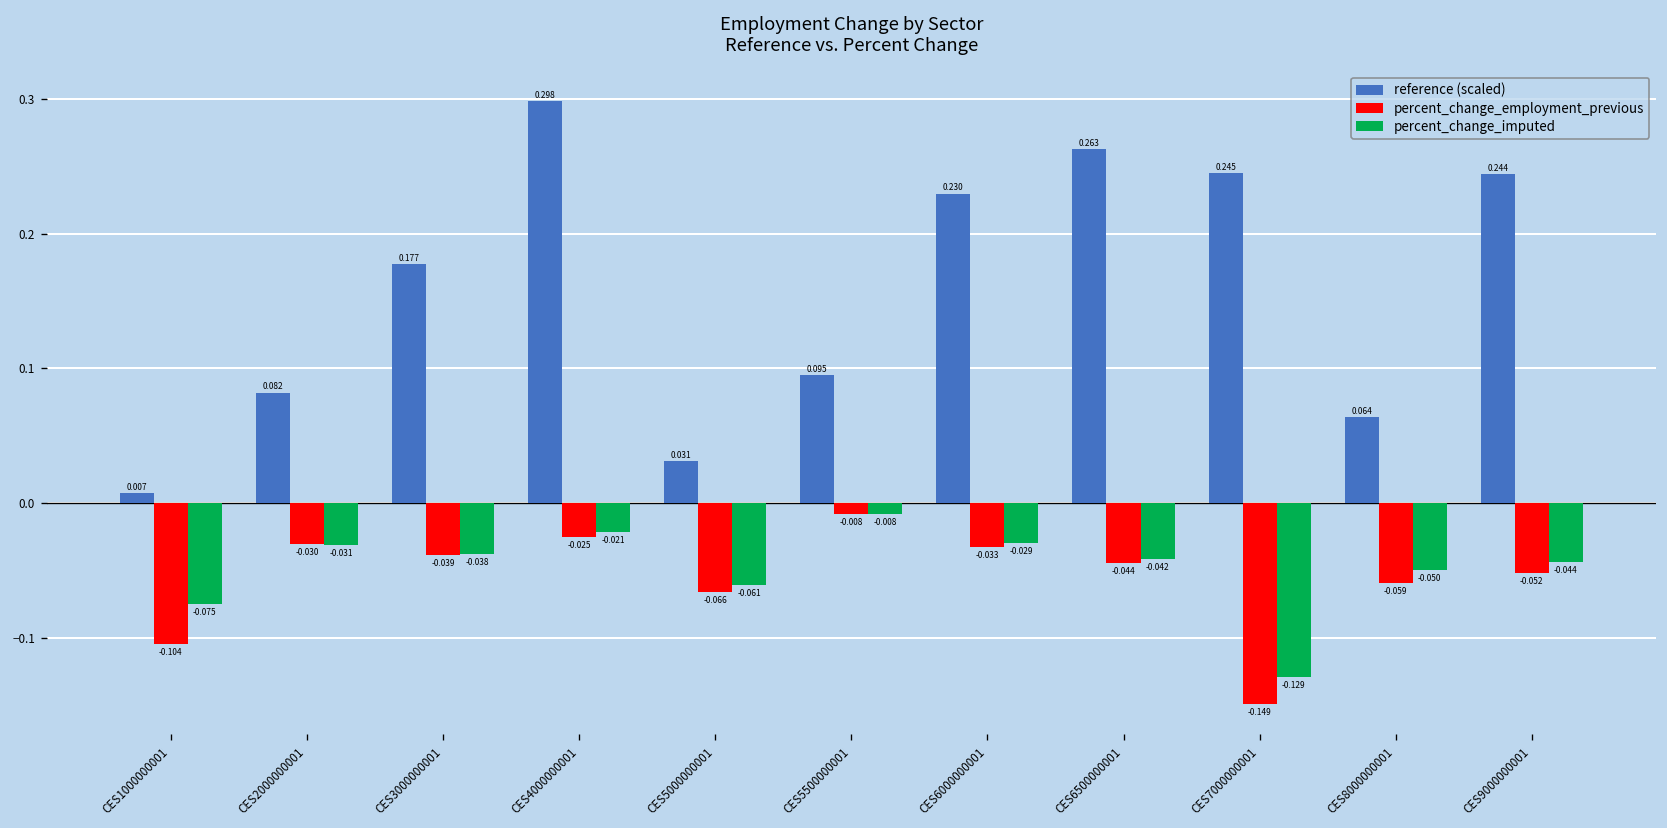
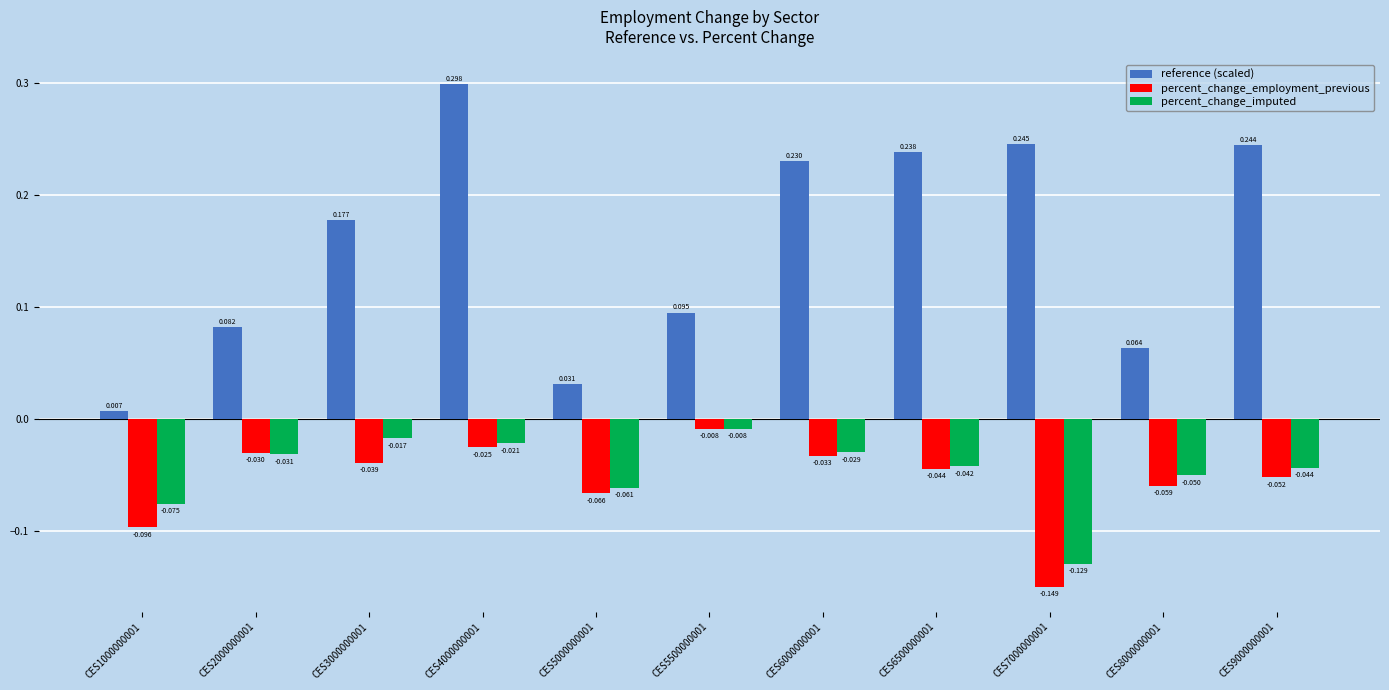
percent_change_employment_previous, CES1000000001: -0.104 -> -0.096
percent_change_imputed, CES3000000001: -0.038 -> -0.017
reference (scaled), CES6500000001: 0.263 -> 0.238
